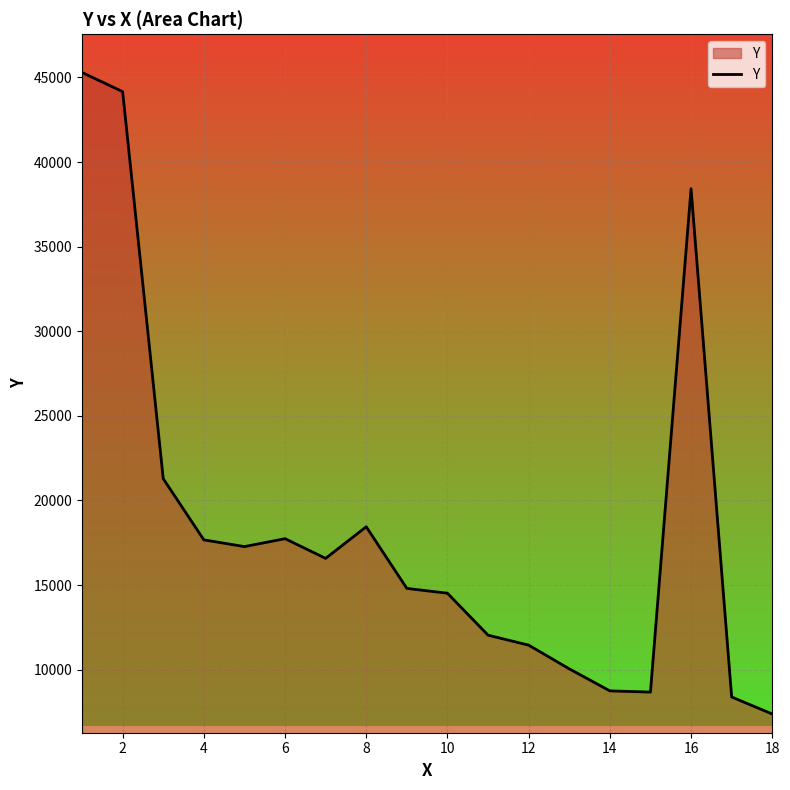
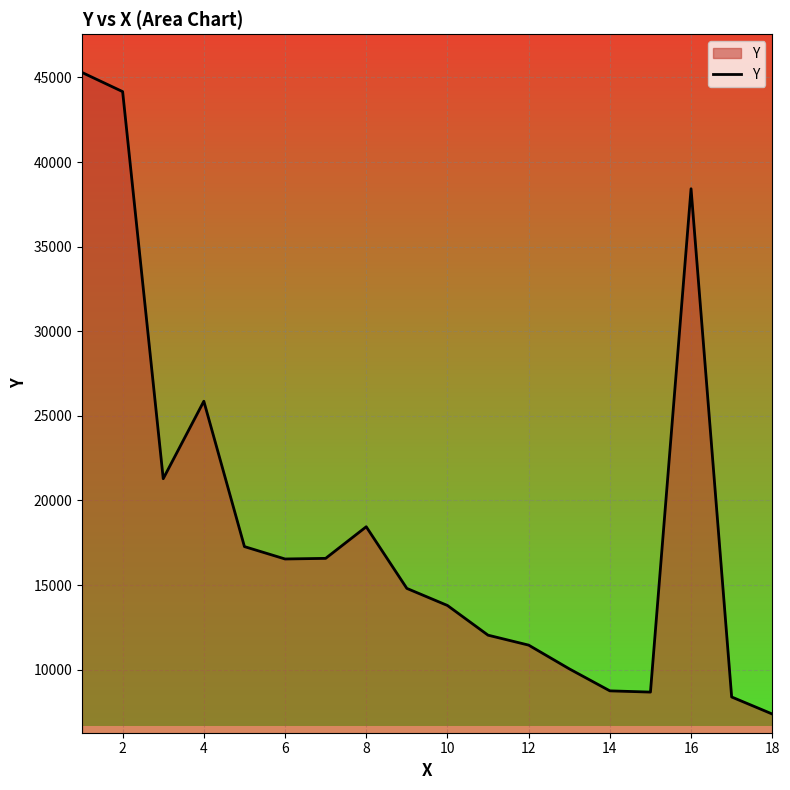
4: 17700 -> 25900
6: 17700 -> 16500
10: 14500 -> 13800
